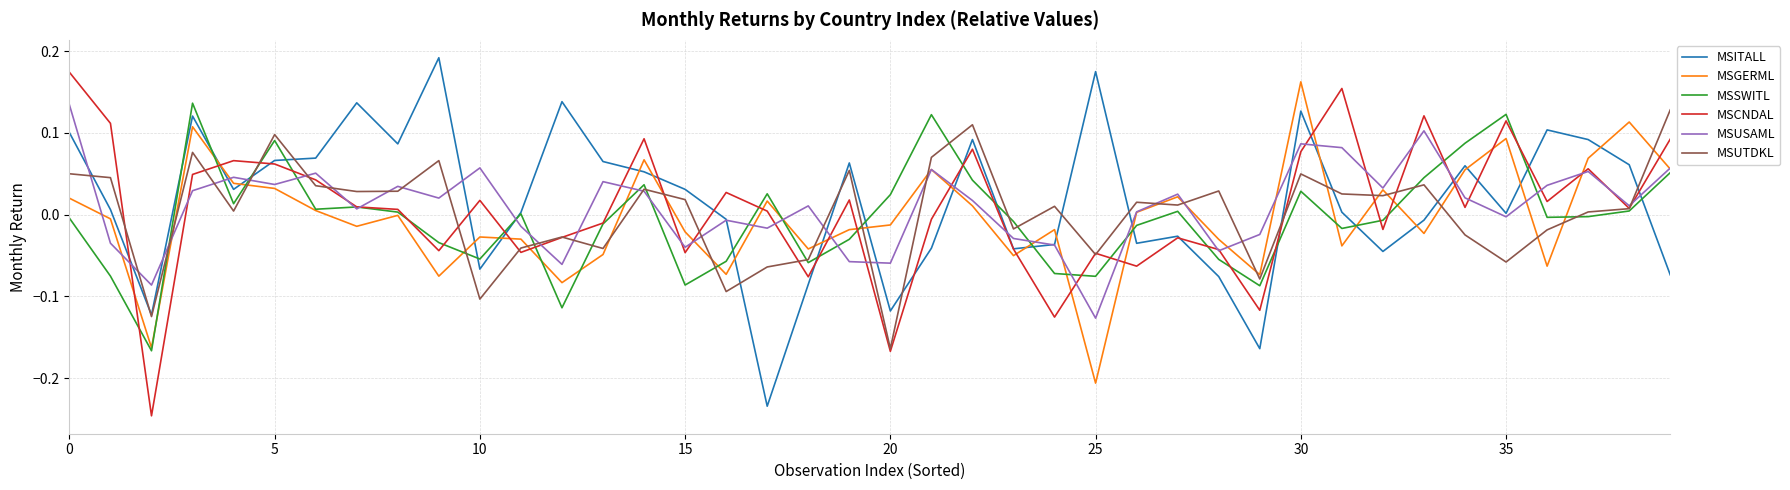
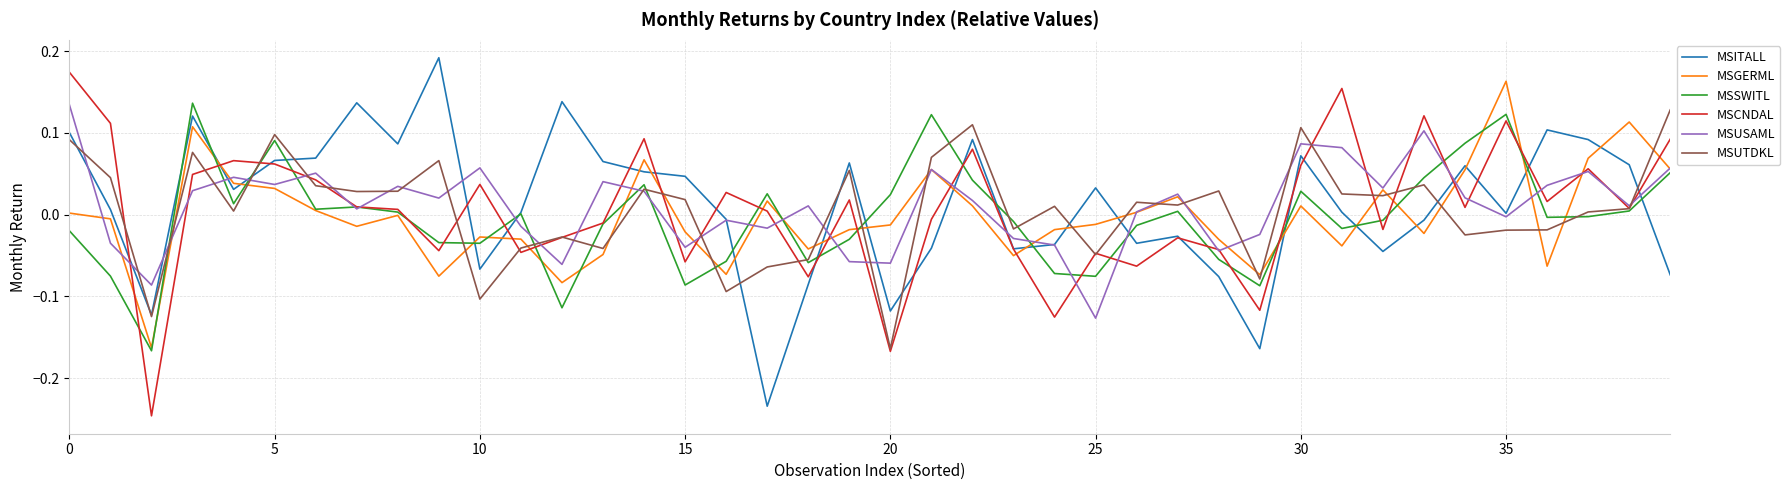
MSGERML, 0: 0.02 -> 0.00
MSSWITL, 0: 0.00 -> -0.02
MSUTDKL, 0: 0.05 -> 0.09
MSSWITL, 10: -0.05 -> -0.04
MSCNDAL, 10: 0.02 -> 0.04
MSITALL, 15: 0.03 -> 0.05
MSCNDAL, 15: -0.05 -> -0.06
MSITALL, 25: 0.17 -> 0.03
MSGERML, 25: -0.21 -> -0.01
MSITALL, 30: 0.13 -> 0.07
MSGERML, 30: 0.16 -> 0.01
MSCNDAL, 30: 0.08 -> 0.06
MSUTDKL, 30: 0.05 -> 0.11
MSGERML, 35: 0.09 -> 0.16
MSUTDKL, 35: -0.06 -> -0.02
